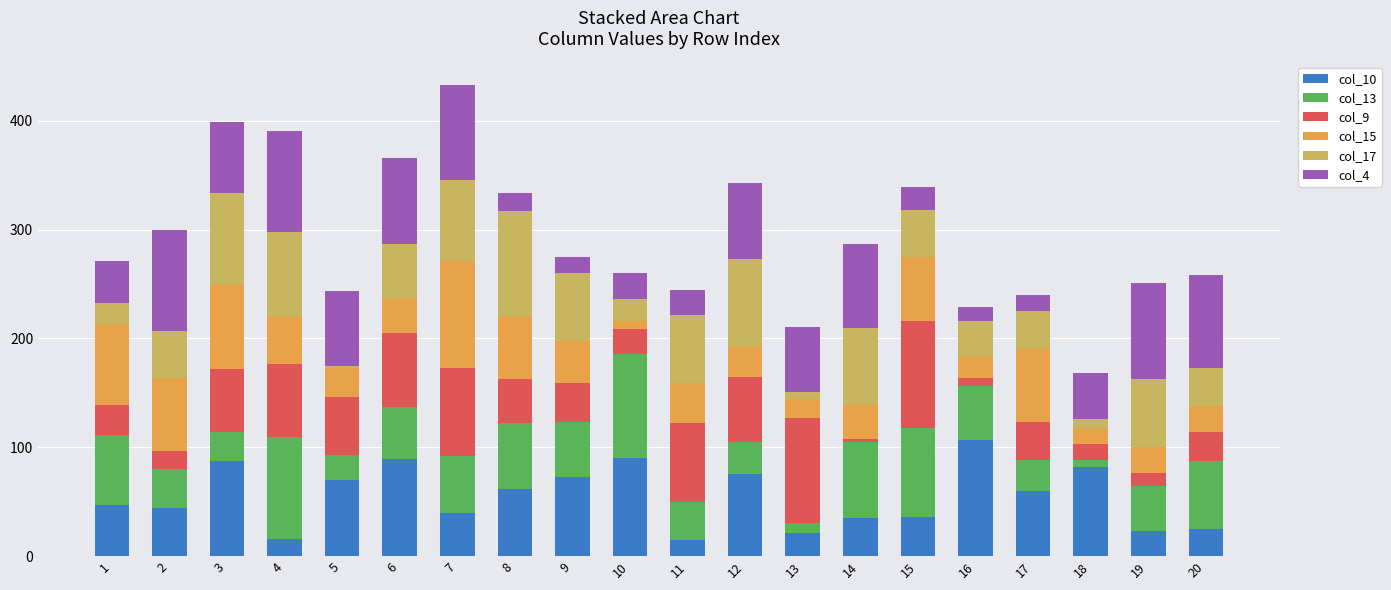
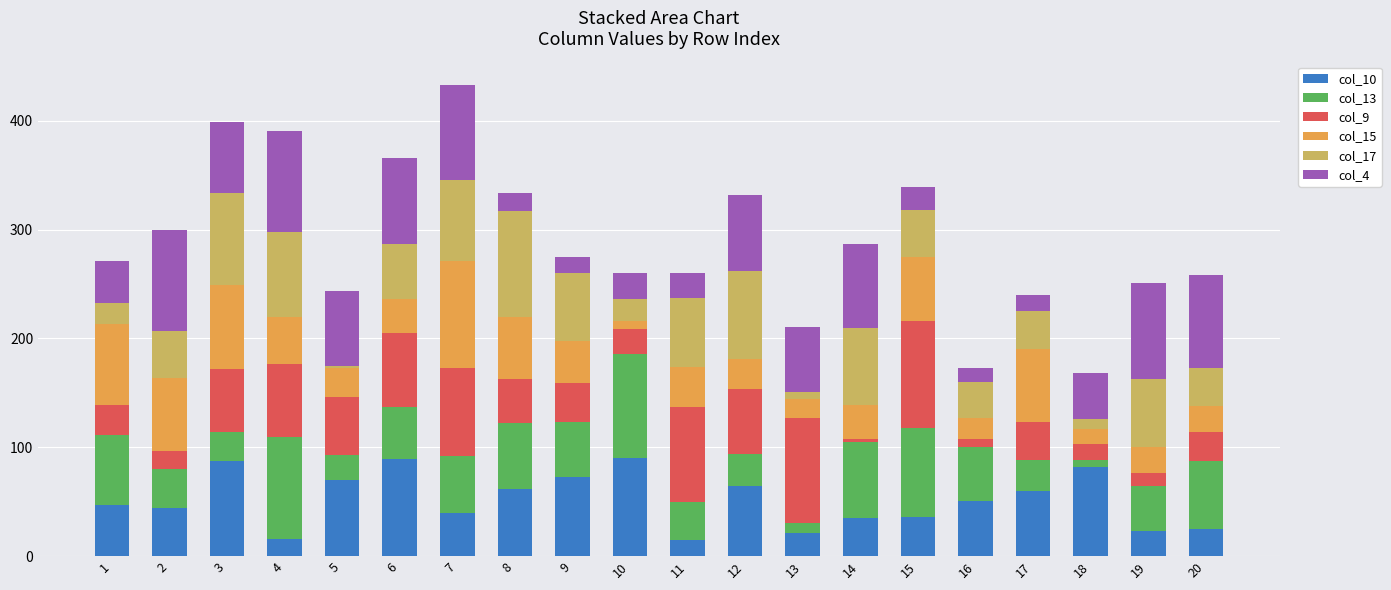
col_9, 11: 72 -> 87
col_10, 12: 75 -> 64
col_10, 16: 107 -> 51
